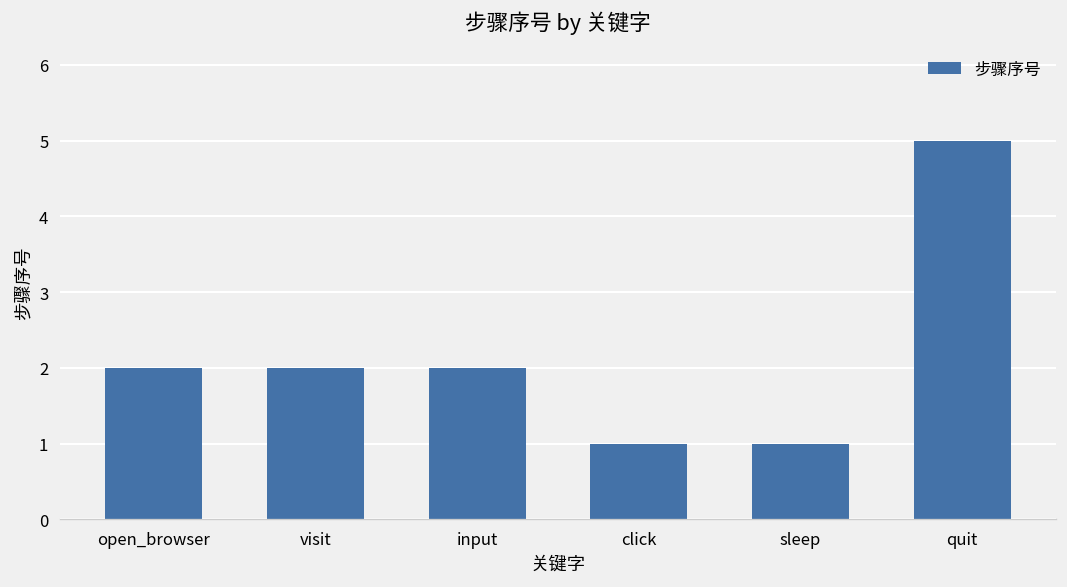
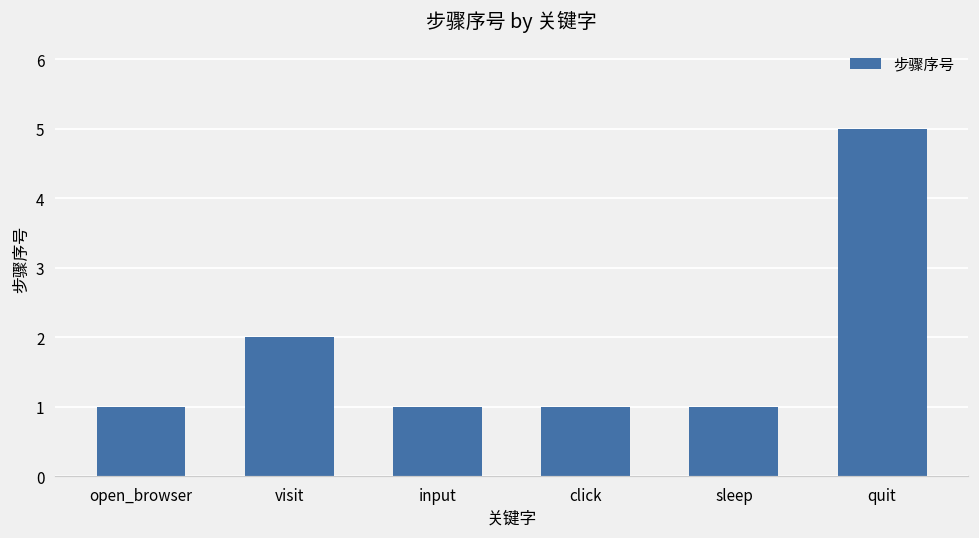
open_browser: 2 -> 1
input: 2 -> 1
